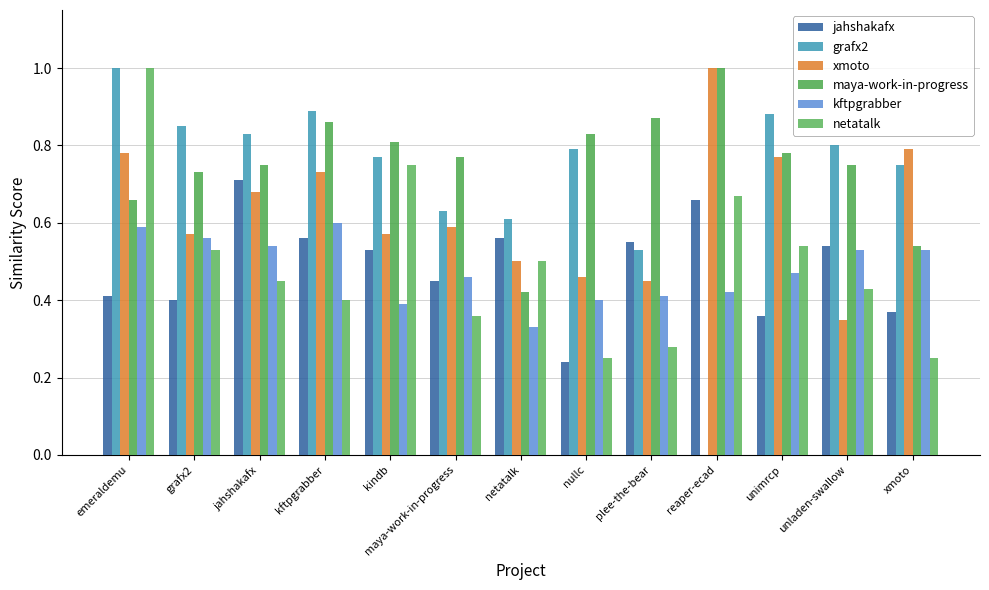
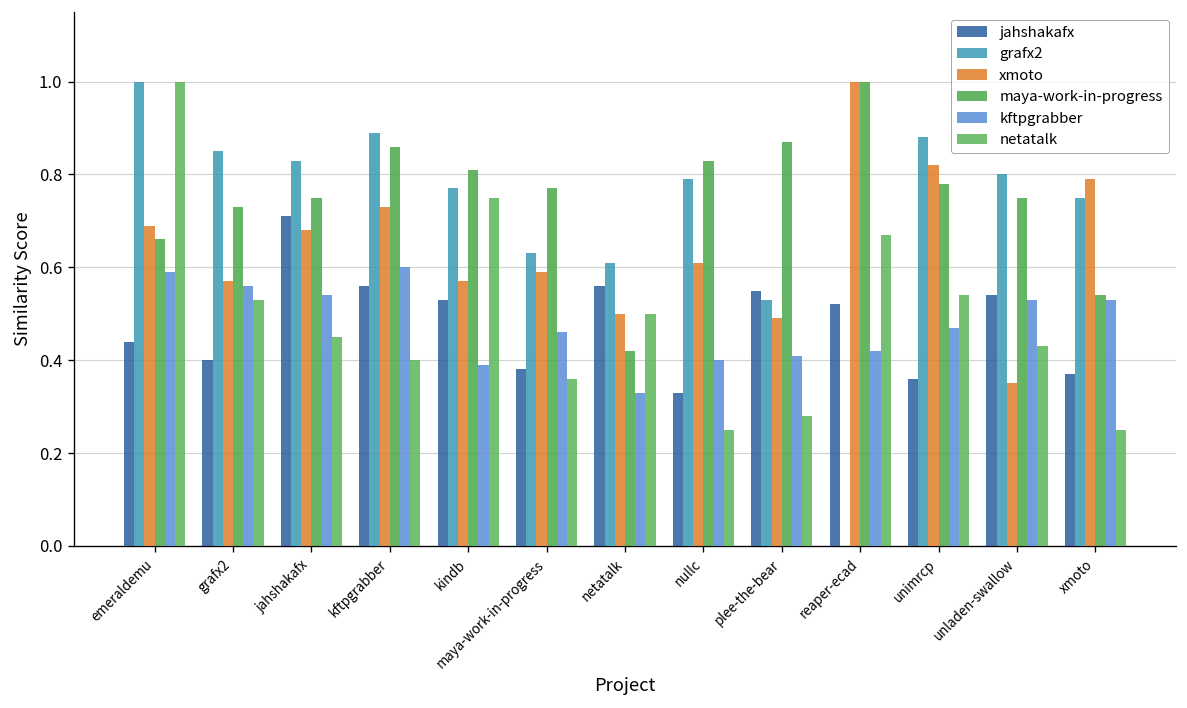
jahshakafx, emeraldemu: 0.41 -> 0.44
xmoto, emeraldemu: 0.78 -> 0.69
jahshakafx, maya-work-in-progress: 0.45 -> 0.38
jahshakafx, nullc: 0.24 -> 0.33
xmoto, nullc: 0.46 -> 0.61
xmoto, plee-the-bear: 0.45 -> 0.49
jahshakafx, reaper-ecad: 0.66 -> 0.52
xmoto, unimrcp: 0.77 -> 0.82
